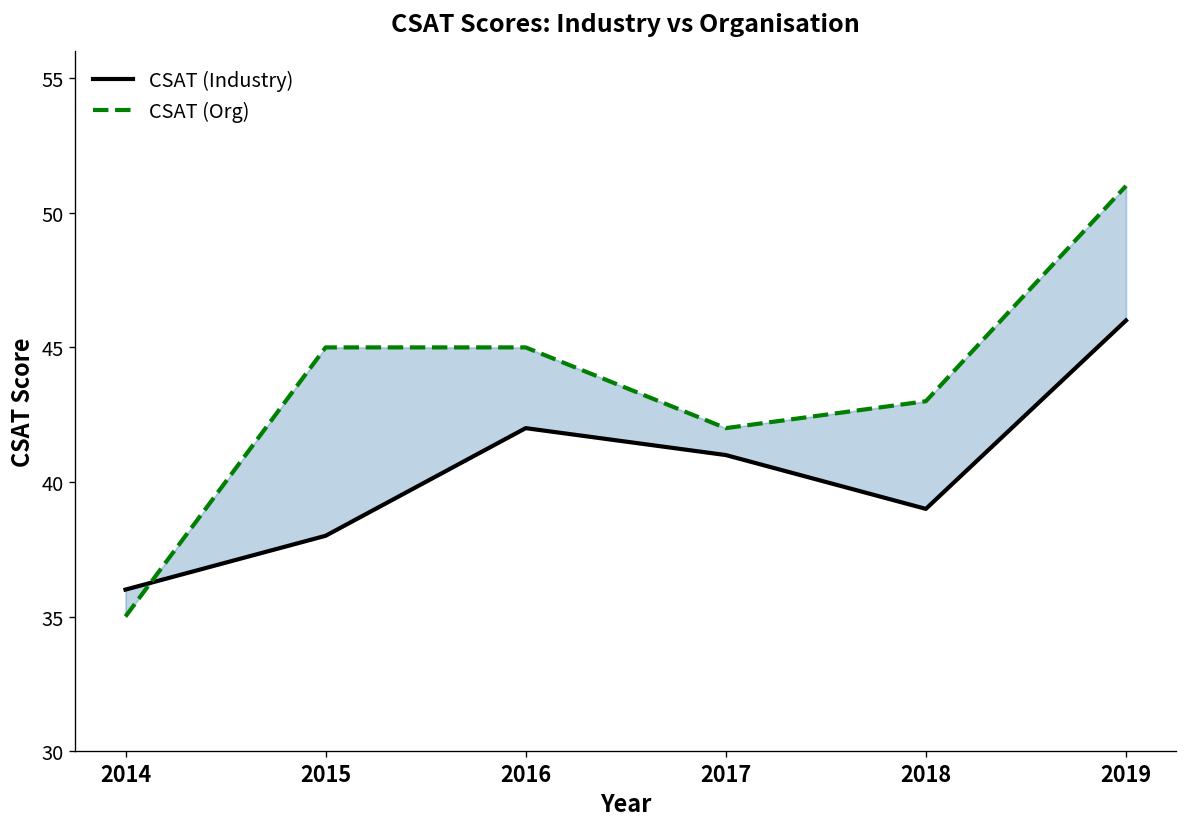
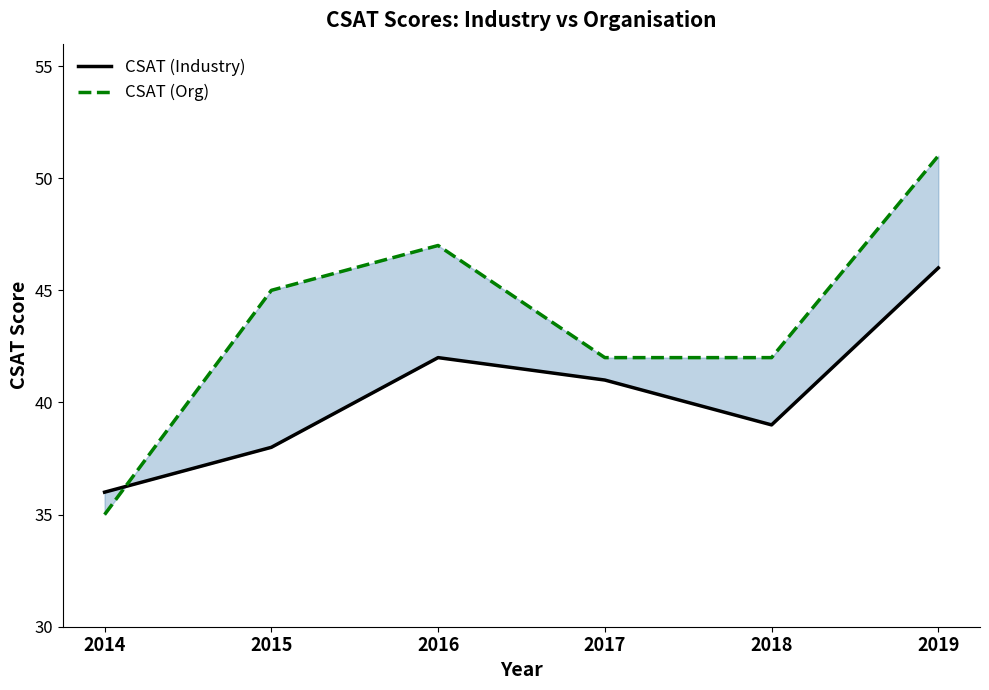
CSAT (Org), 2016: 45 -> 47
CSAT (Org), 2018: 43 -> 42
